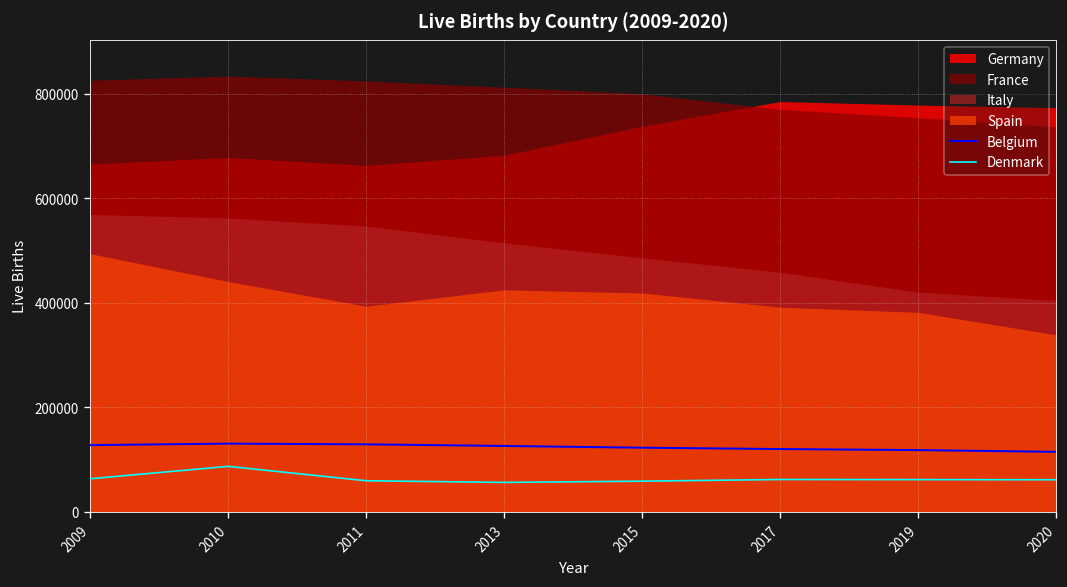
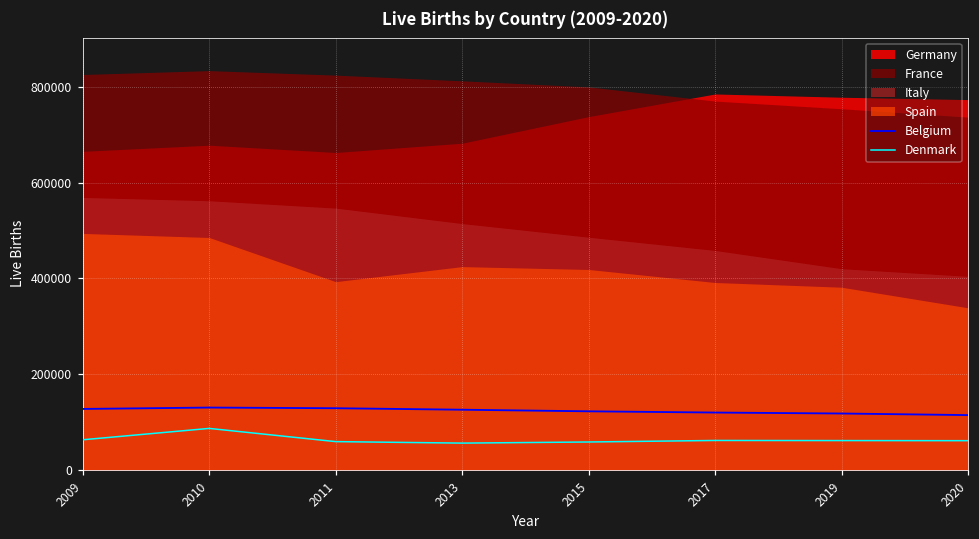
Spain, 2010: 440000 -> 490000
